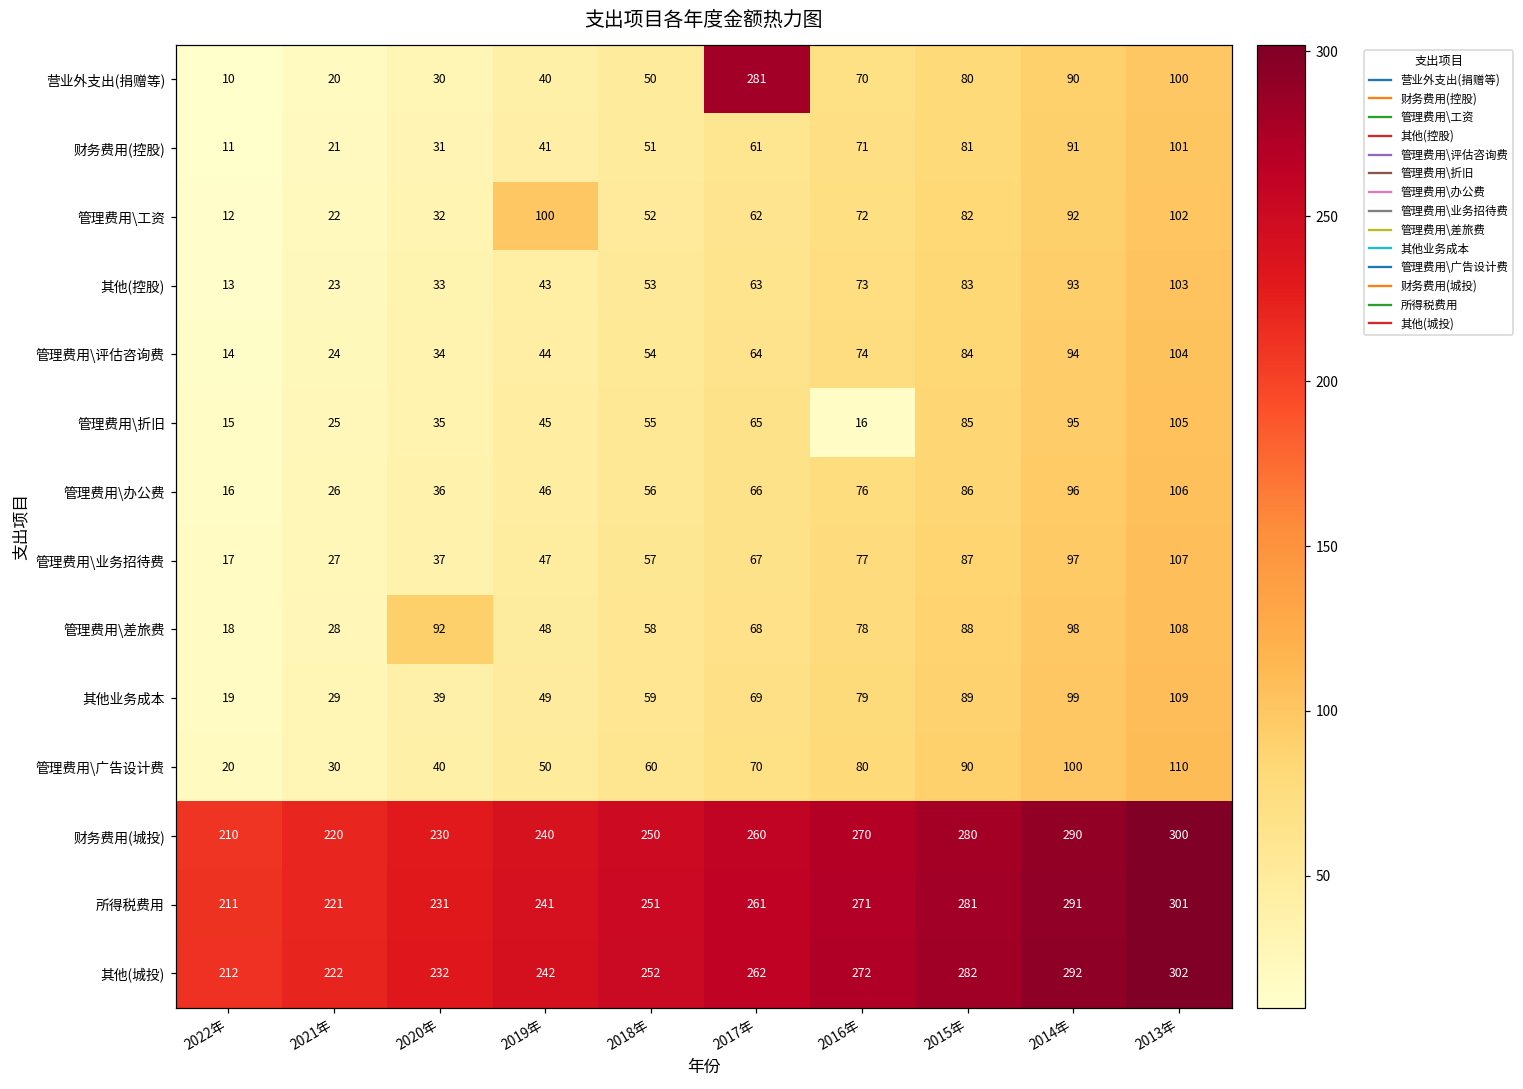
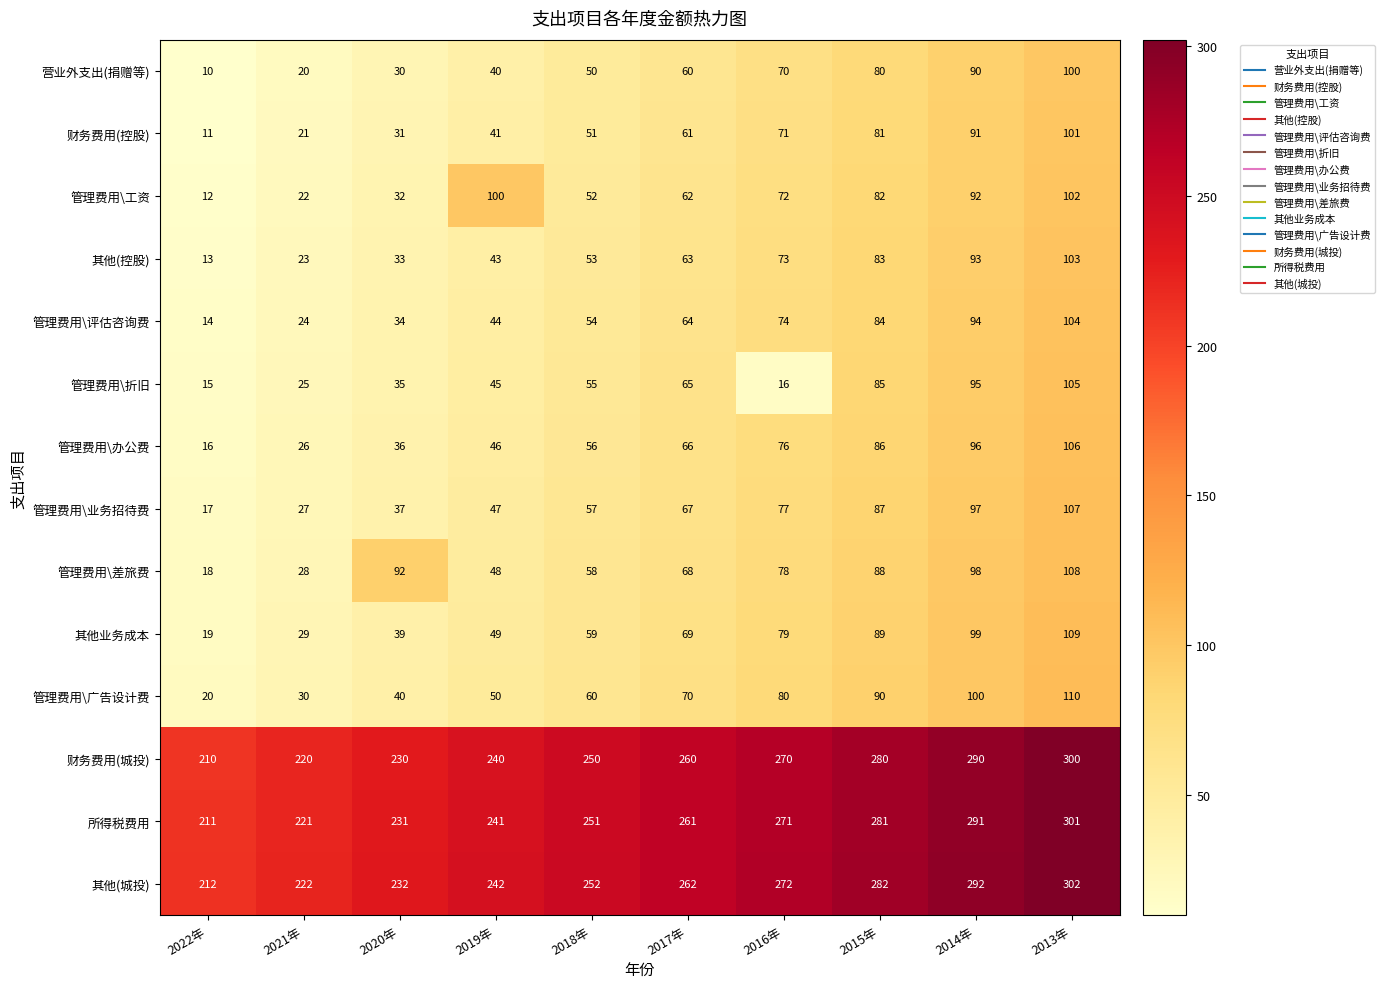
营业外支出(捐赠等), 2017年: 281 -> 60
